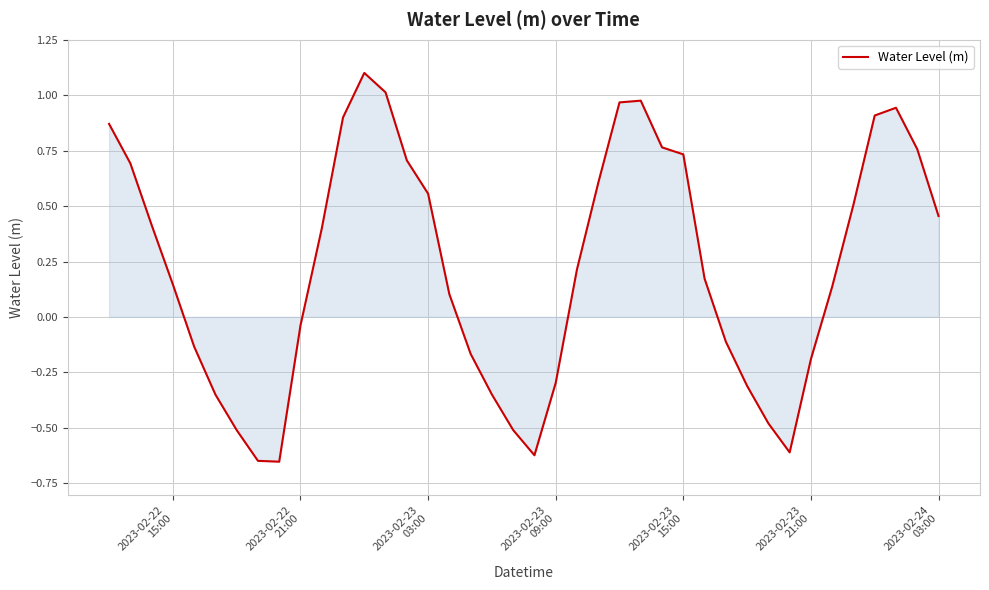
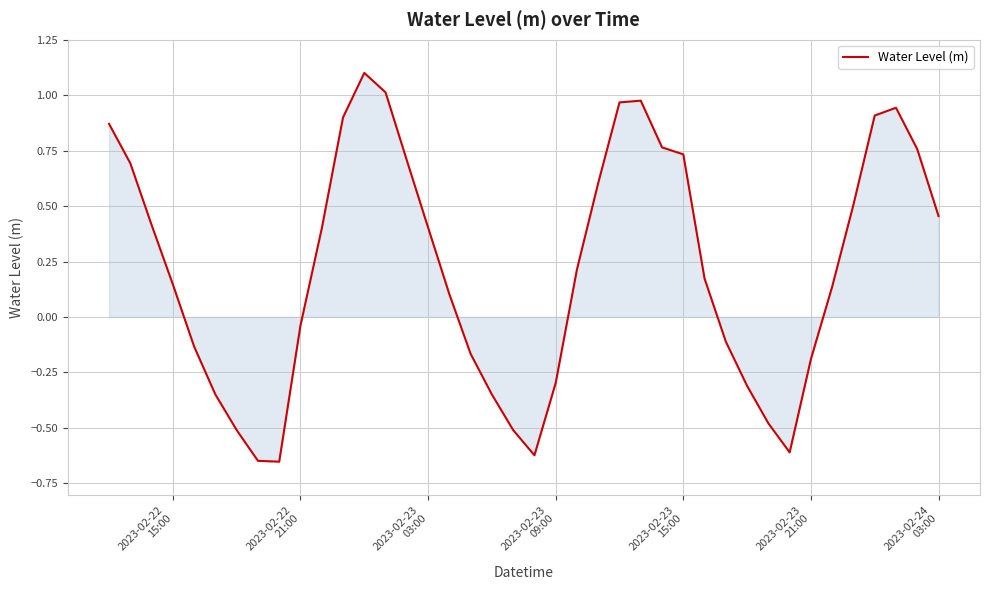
Water Level (m), 2023-02-23 03:00: 0.56 -> 0.40
